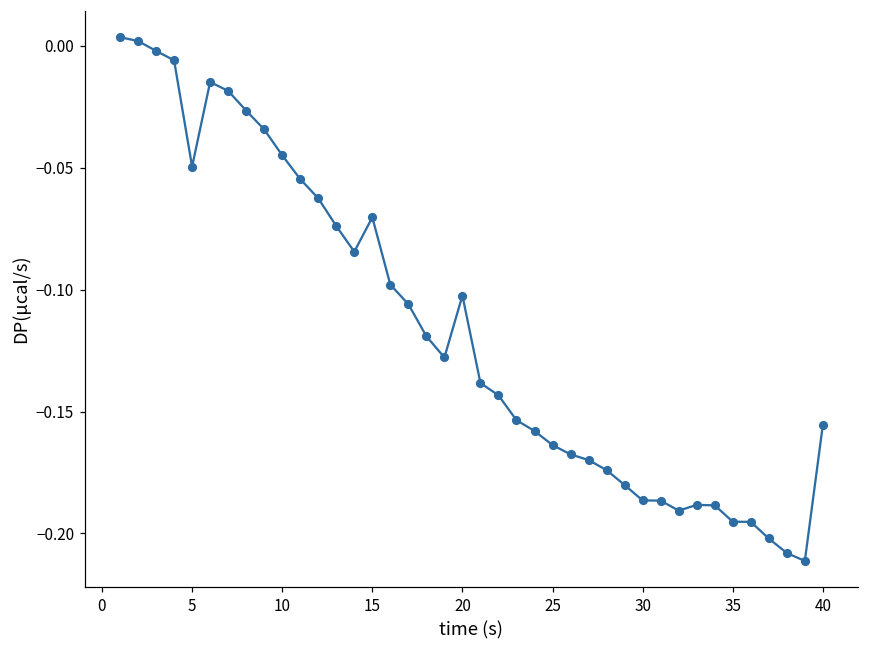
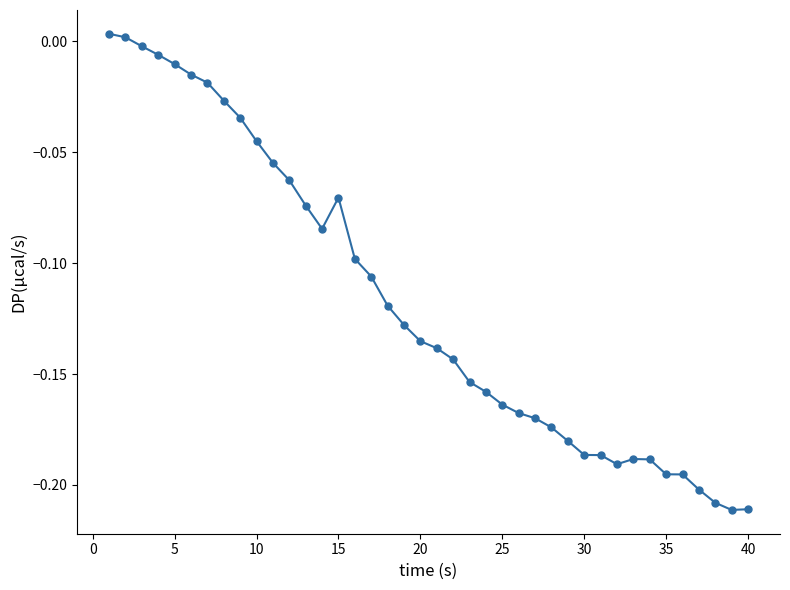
5: -0.050 -> -0.010
20: -0.102 -> -0.135
40: -0.155 -> -0.211
